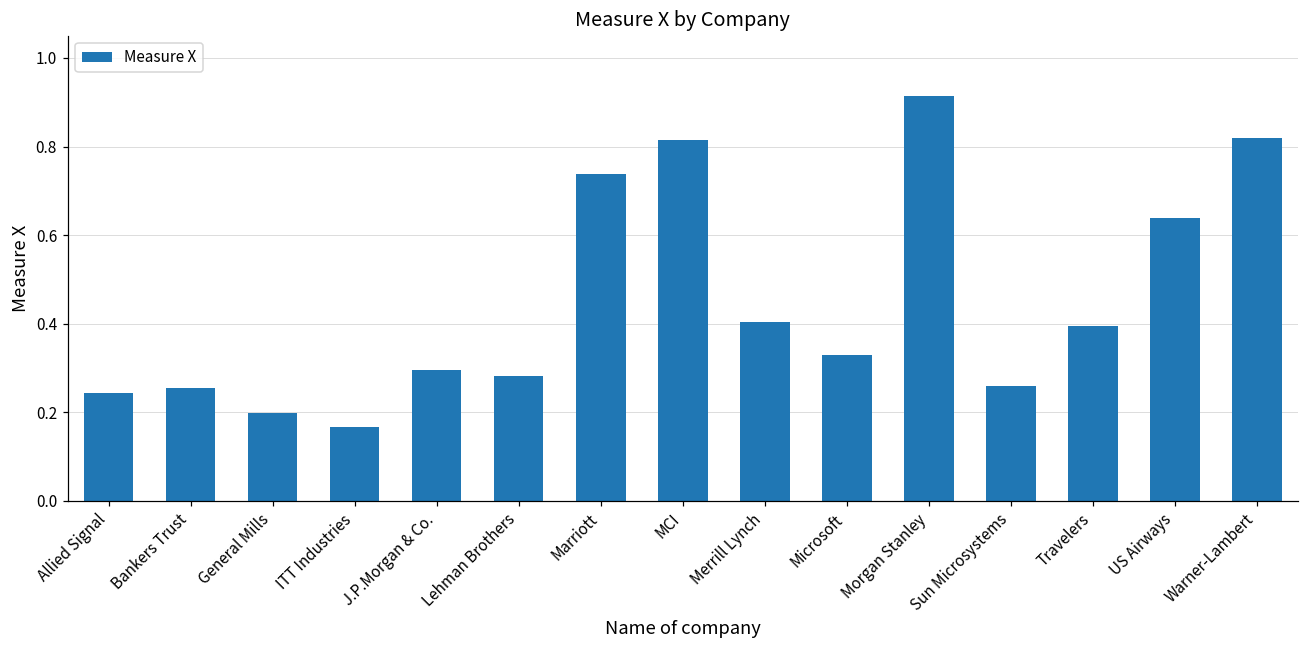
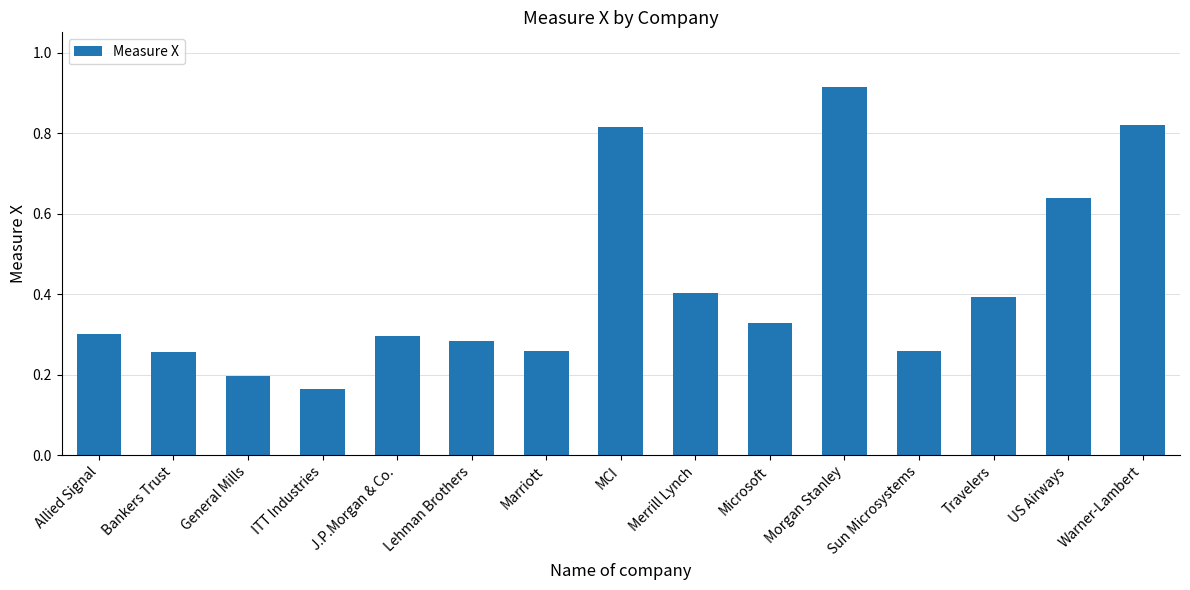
Allied Signal: 0.24 -> 0.30
Marriott: 0.74 -> 0.26
